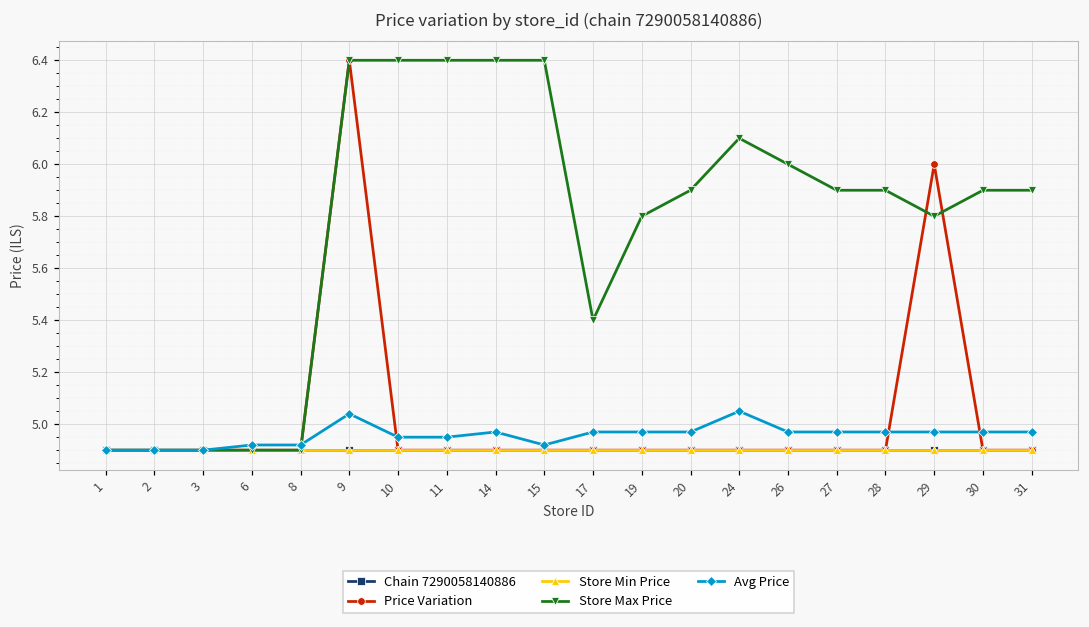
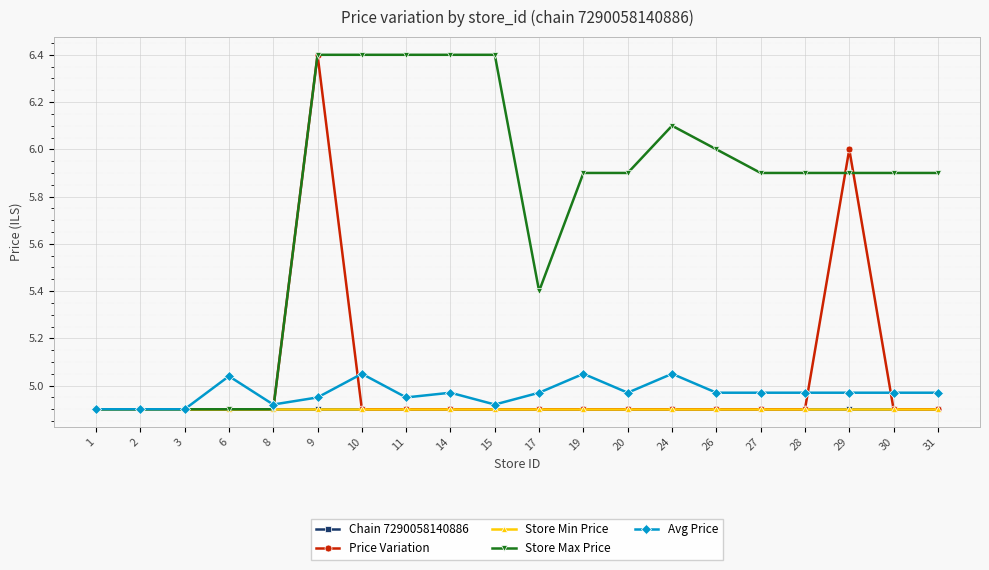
Avg Price, 6: 4.92 -> 5.04
Avg Price, 9: 5.04 -> 4.95
Avg Price, 10: 4.95 -> 5.05
Store Max Price, 19: 5.8 -> 5.9
Avg Price, 19: 4.97 -> 5.05
Store Max Price, 29: 5.8 -> 5.9
